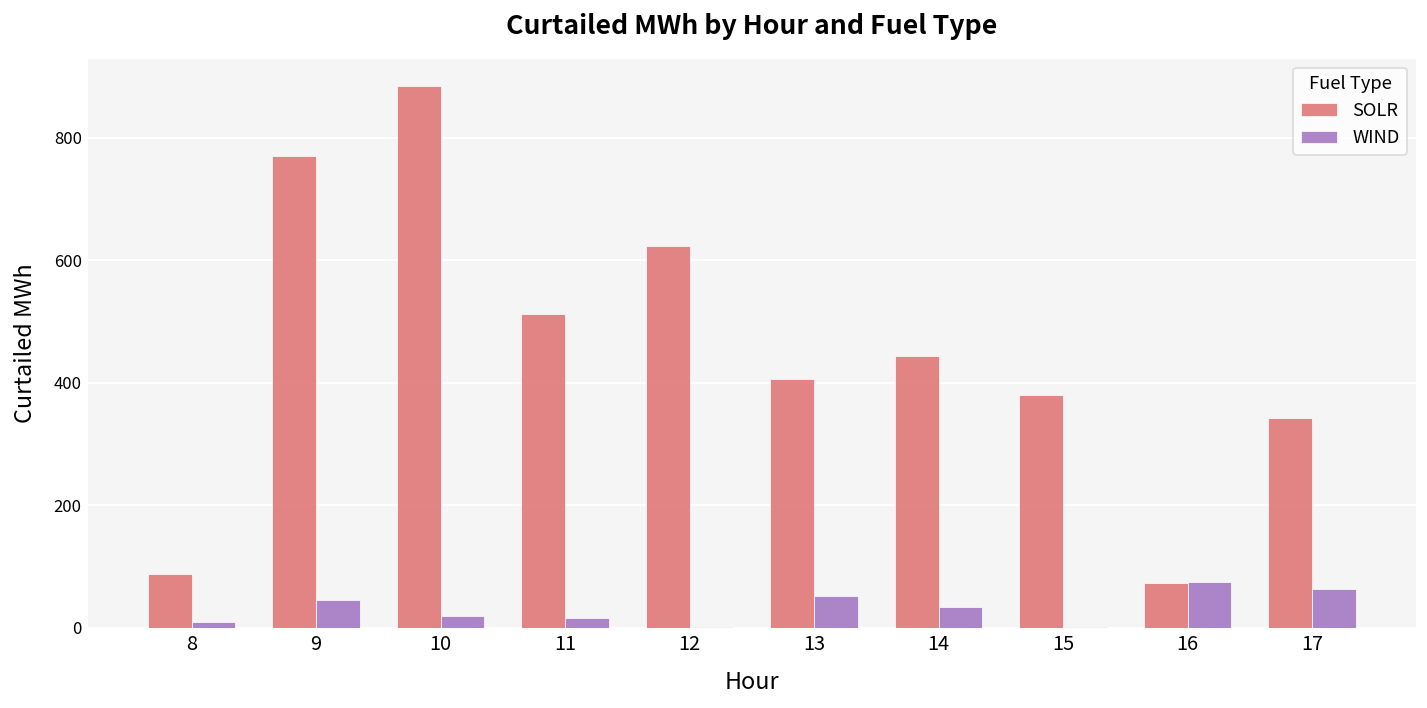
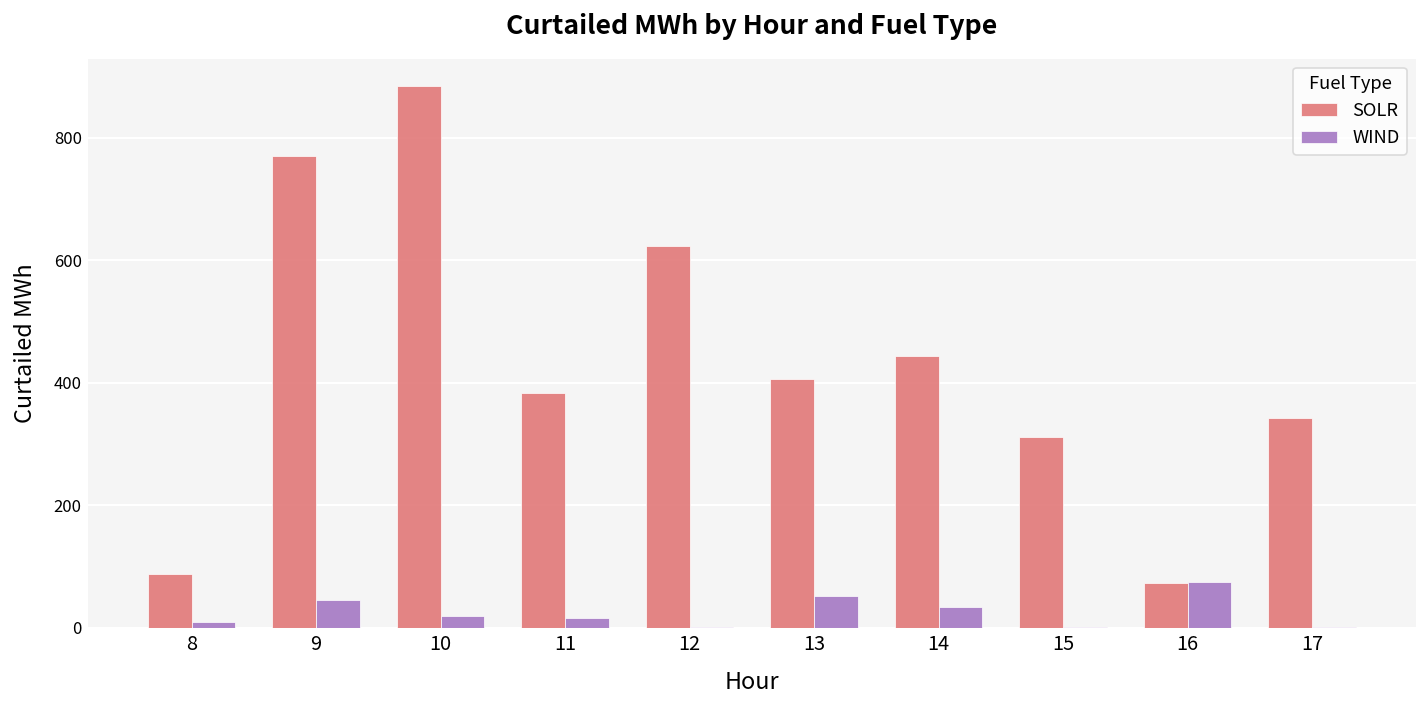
SOLR, 11: 510 -> 380
SOLR, 15: 380 -> 310
WIND, 17: 60 -> 0
